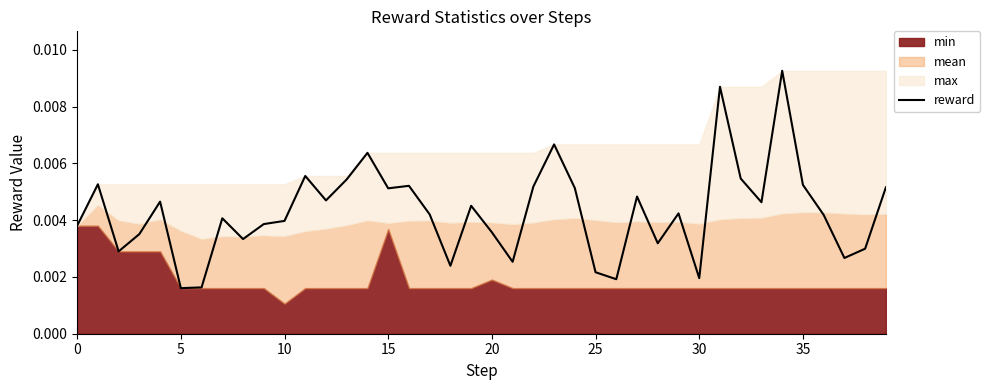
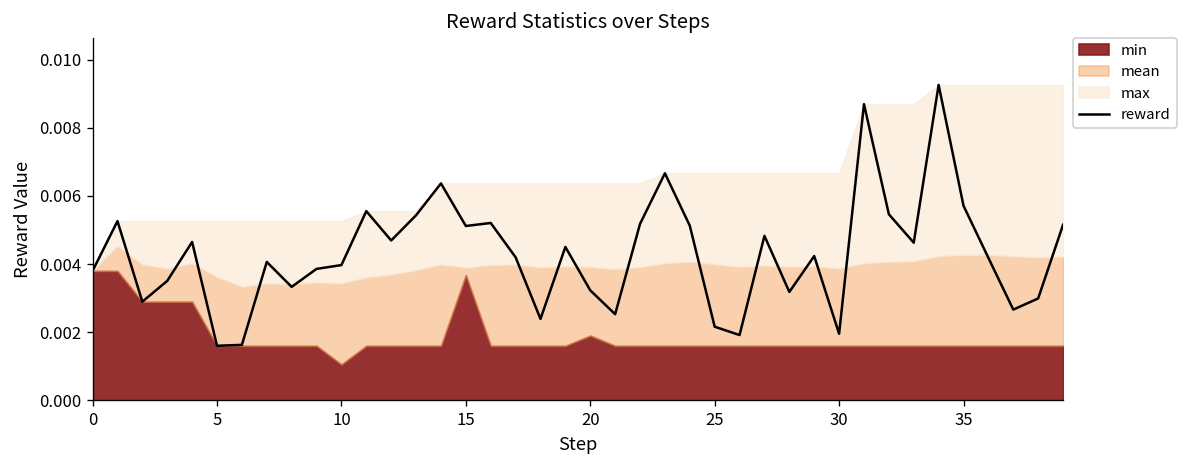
reward, 20: 0.0036 -> 0.0032
reward, 35: 0.0052 -> 0.0057
